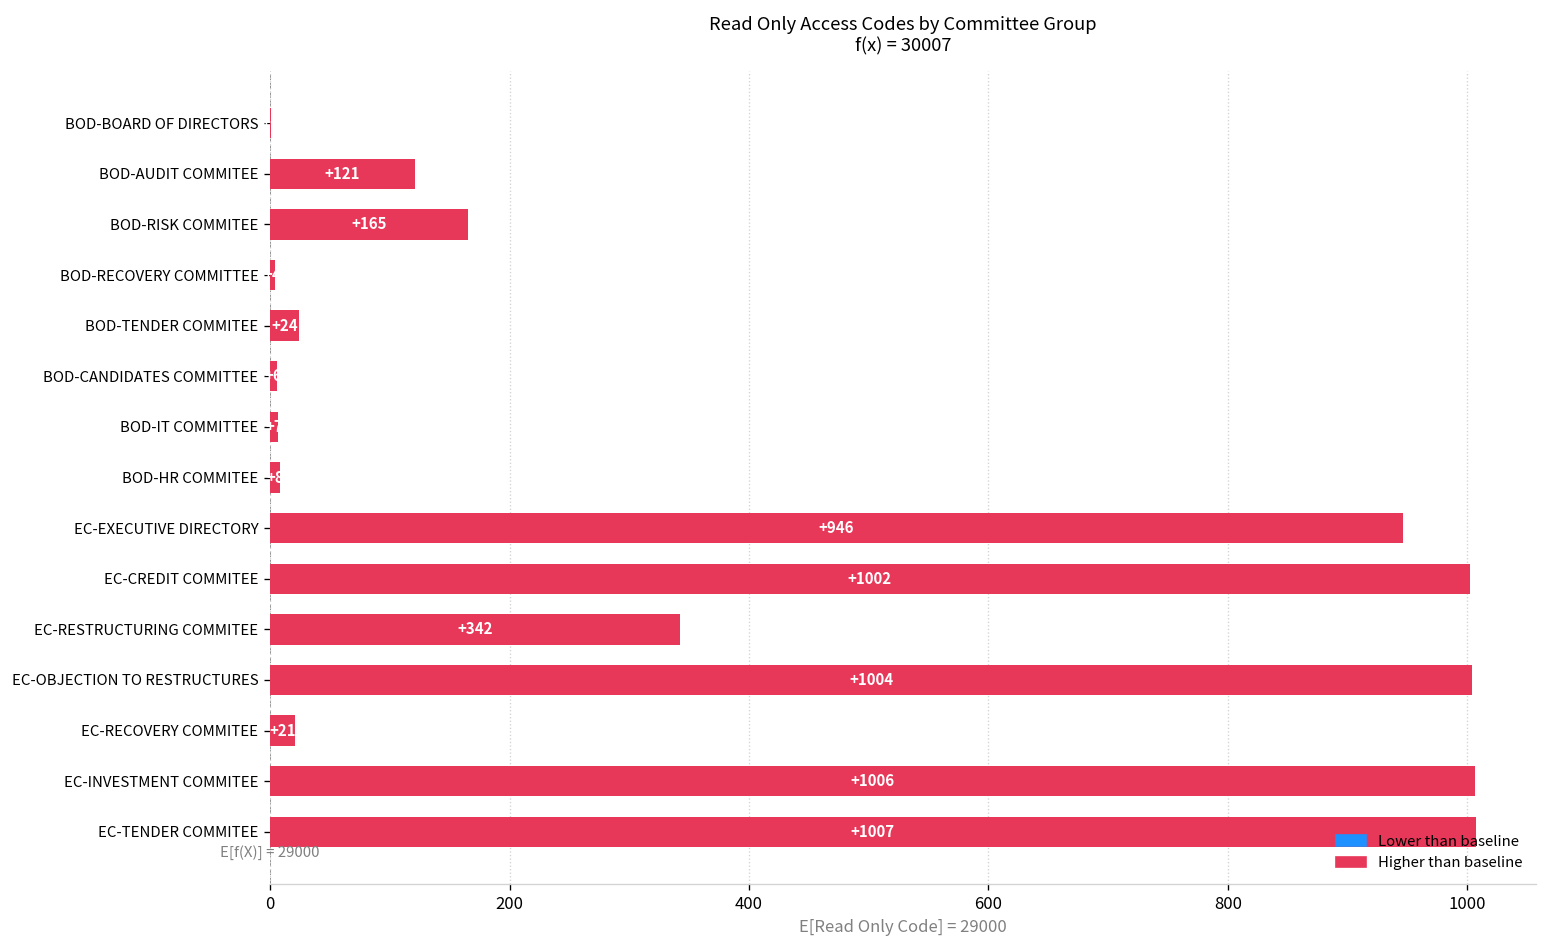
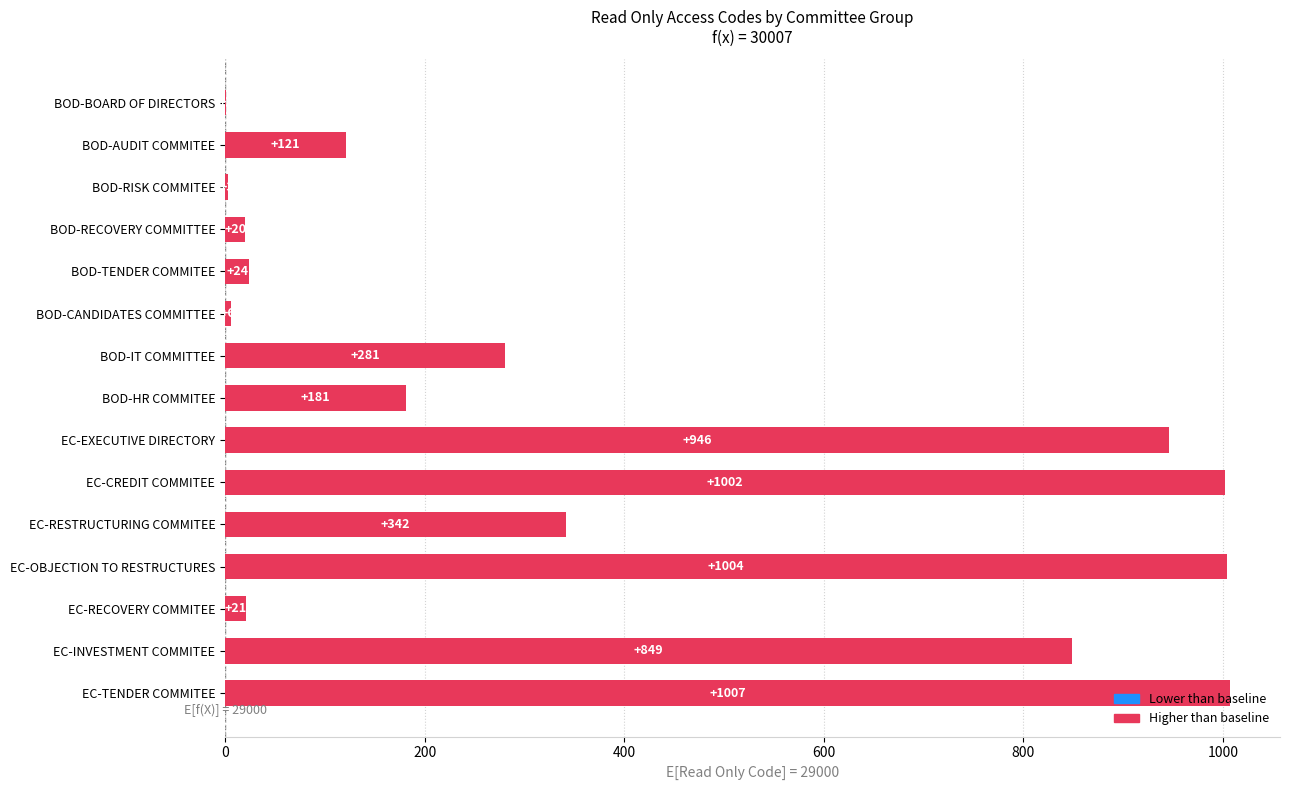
BOD-RISK COMMITEE: 170 -> 0
BOD-RECOVERY COMMITTEE: 0 -> 20
BOD-IT COMMITTEE: 10 -> 280
BOD-HR COMMITEE: 10 -> 180
EC-INVESTMENT COMMITEE: +1006 -> +849
